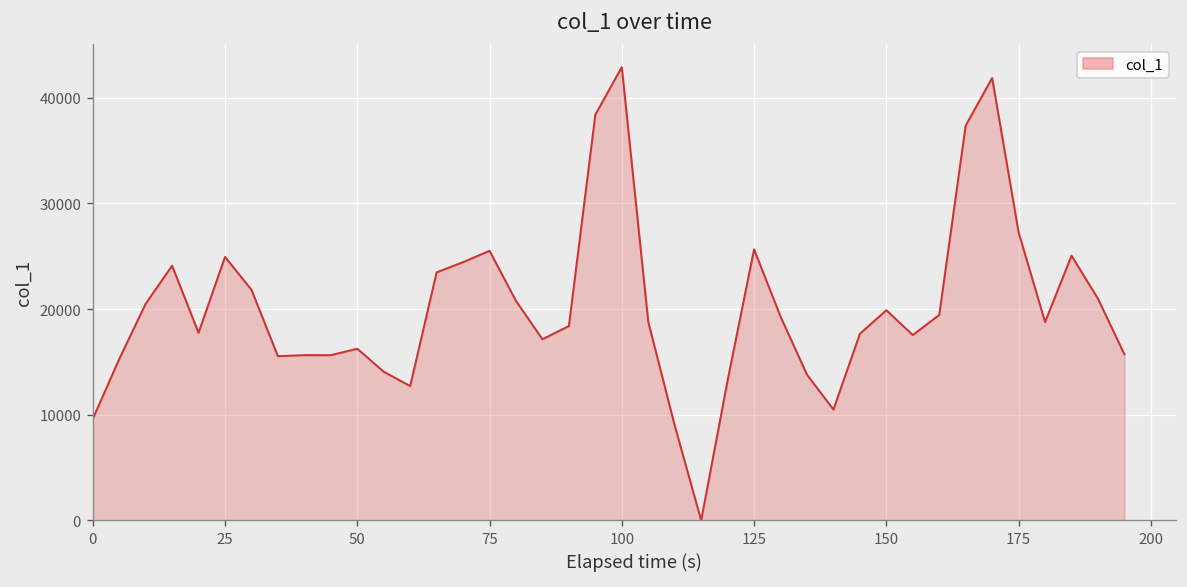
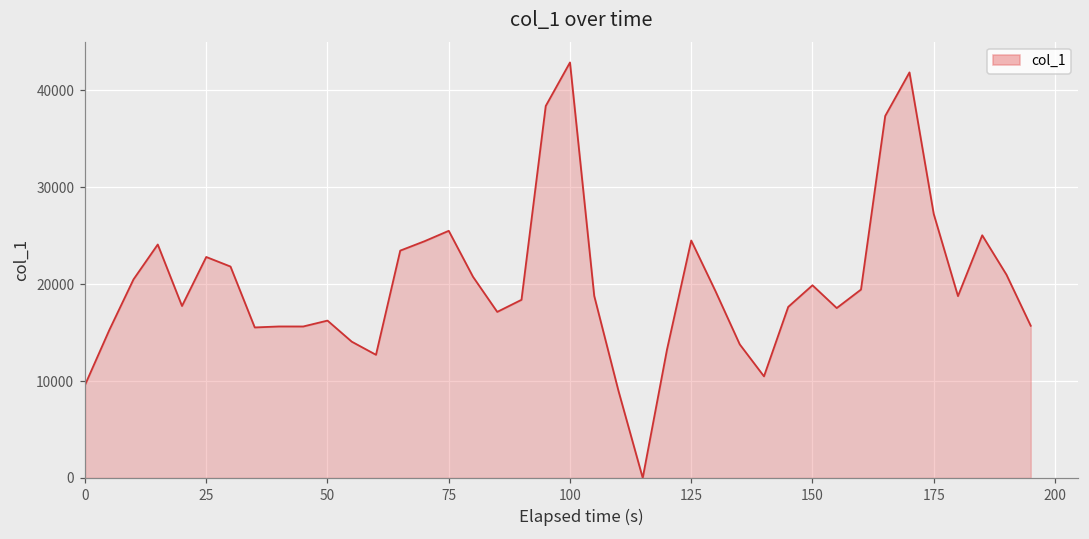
25: 25000 -> 23000
125: 26000 -> 25000
